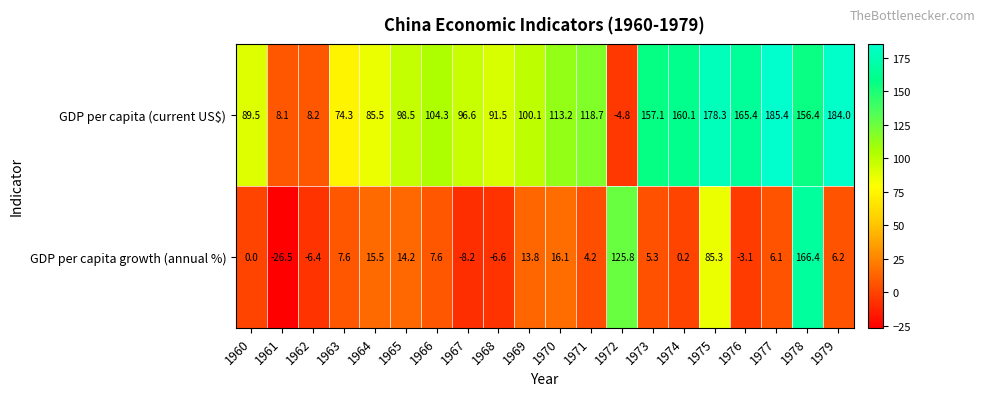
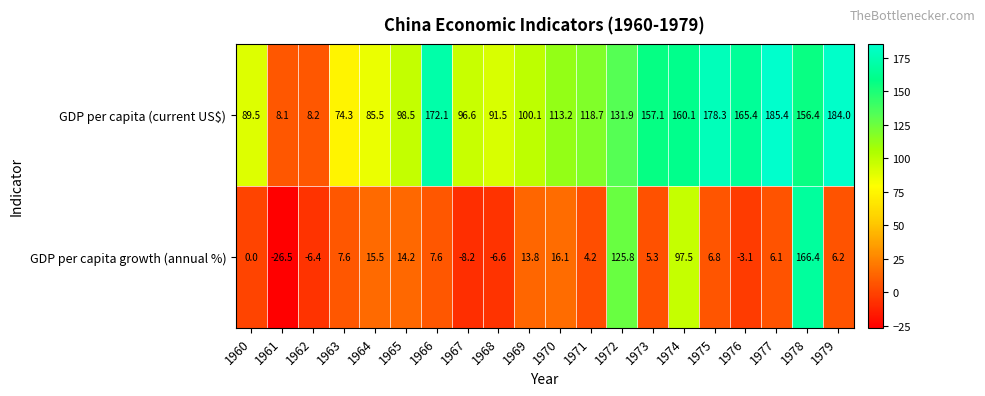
GDP per capita (current US$), 1966: 104.3 -> 172.1
GDP per capita (current US$), 1972: -4.8 -> 131.9
GDP per capita growth (annual %), 1974: 0.2 -> 97.5
GDP per capita growth (annual %), 1975: 85.3 -> 6.8
